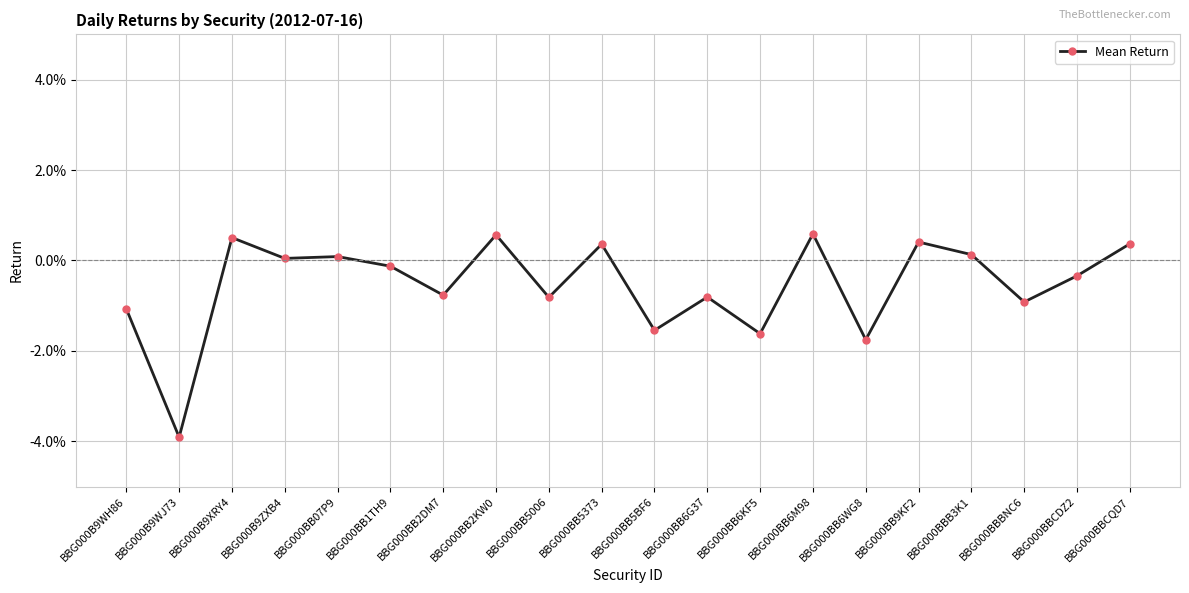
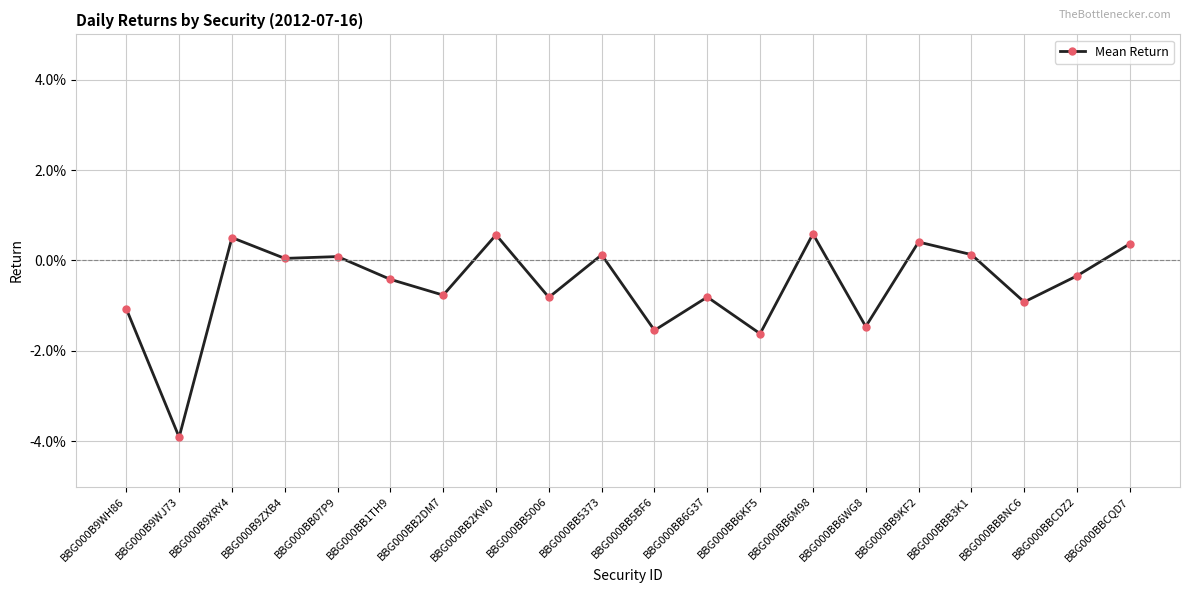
BBG000BB1TH9: -0.1% -> -0.4%
BBG000BB5373: 0.4% -> 0.1%
BBG000BB6WG8: -1.8% -> -1.5%
